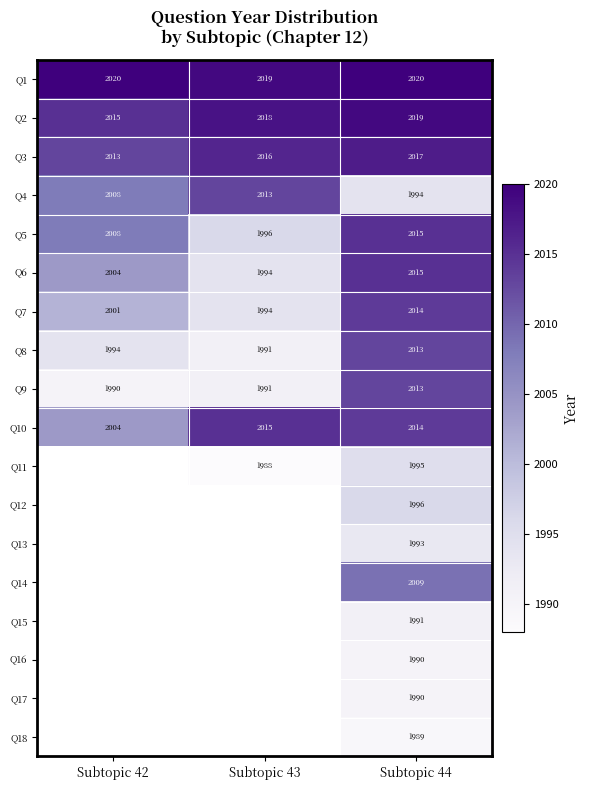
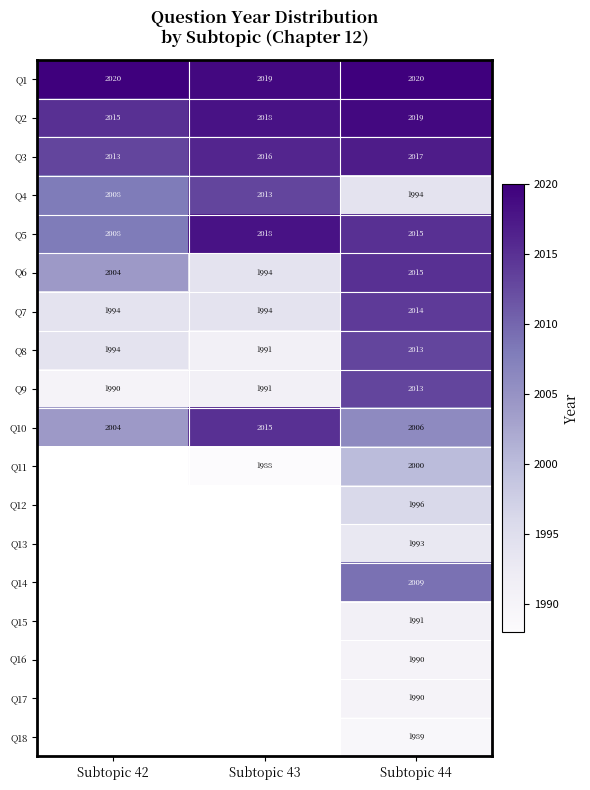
Q5, Subtopic 43: 1996 -> 2018
Q7, Subtopic 42: 2001 -> 1994
Q10, Subtopic 44: 2014 -> 2006
Q11, Subtopic 44: 1995 -> 2000
